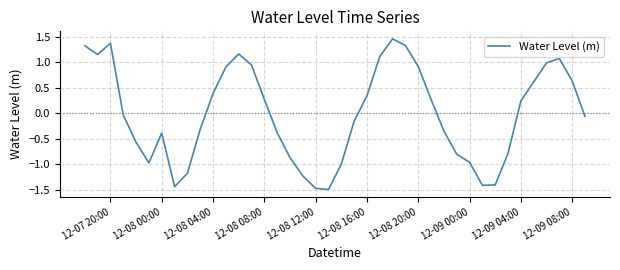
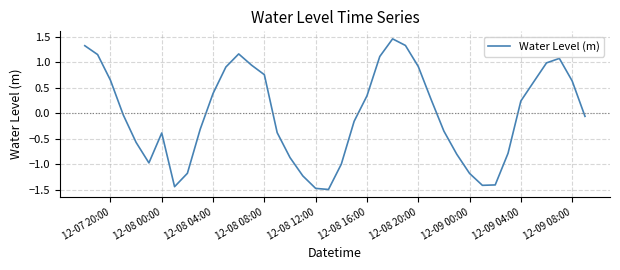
12-07 20:00: 1.4 -> 0.6
12-08 08:00: 0.3 -> 0.8
12-09 00:00: -1.0 -> -1.2
